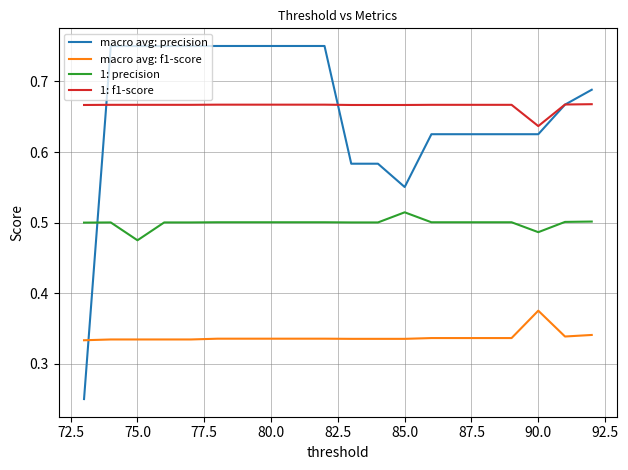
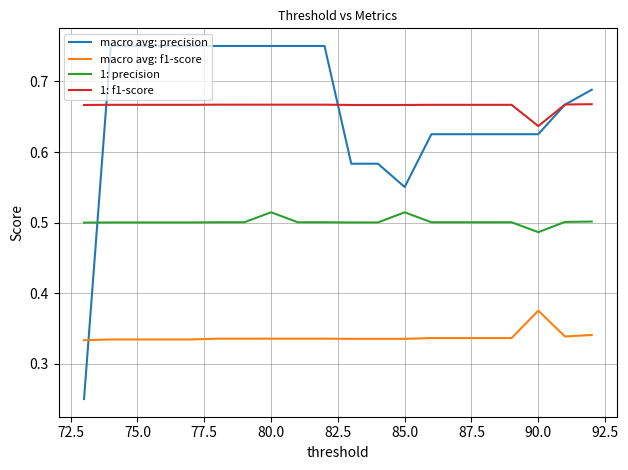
1: precision, 75.0: 0.47 -> 0.50
1: precision, 80.0: 0.50 -> 0.51
